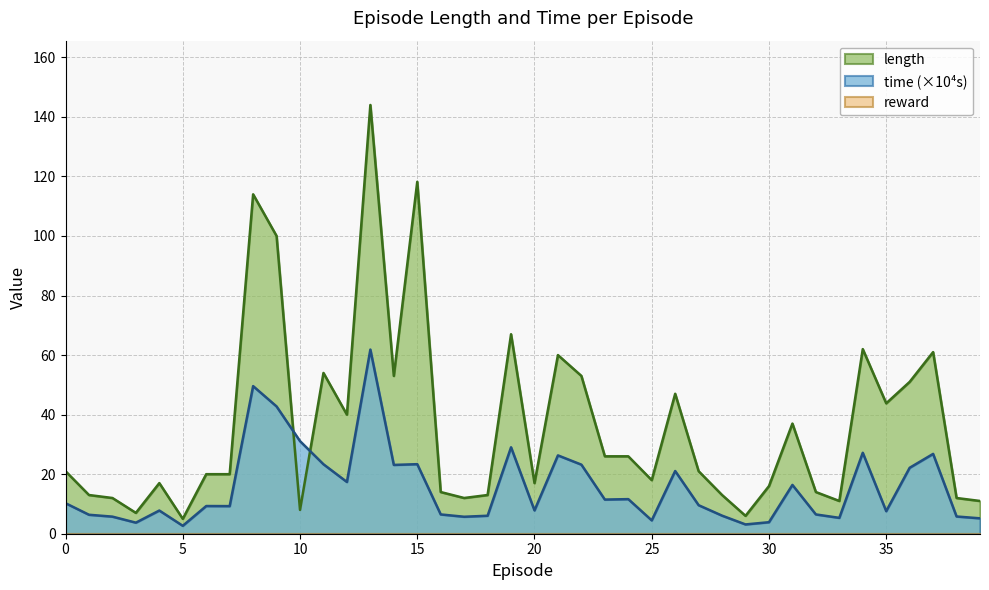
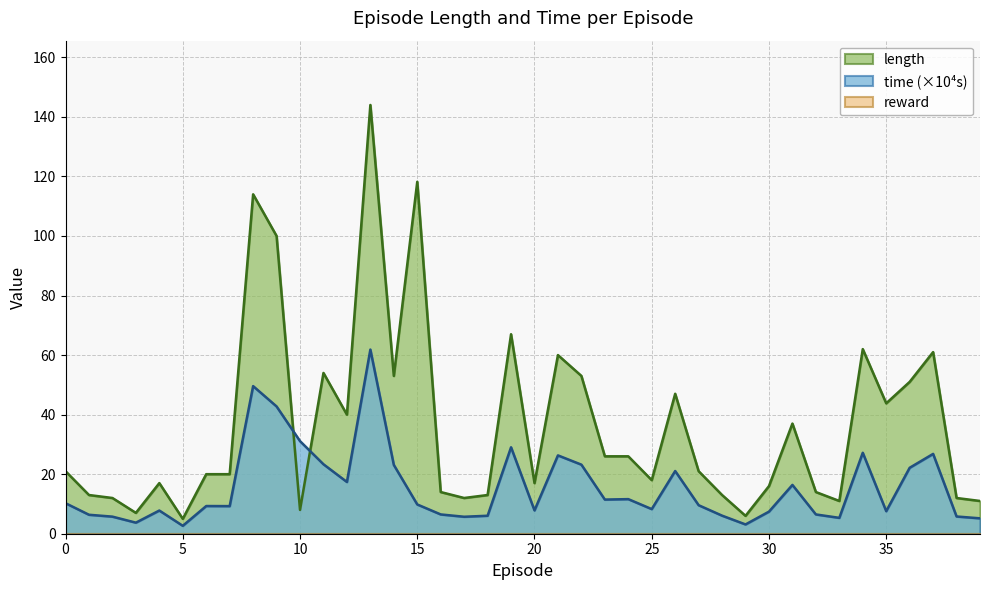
time (×10⁴s), 15: 23 -> 10
time (×10⁴s), 25: 4 -> 8
time (×10⁴s), 30: 4 -> 7
